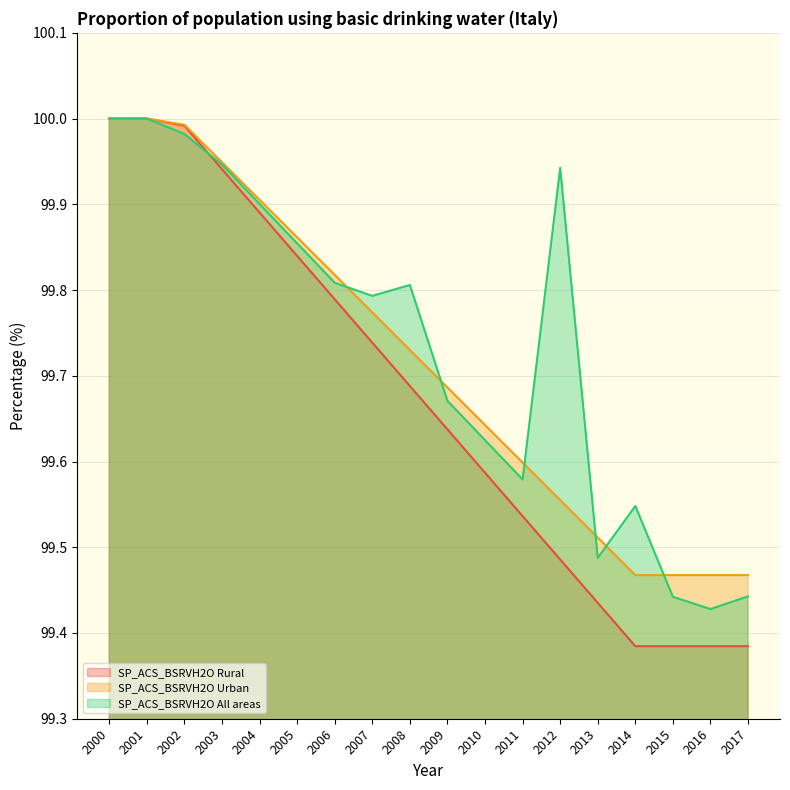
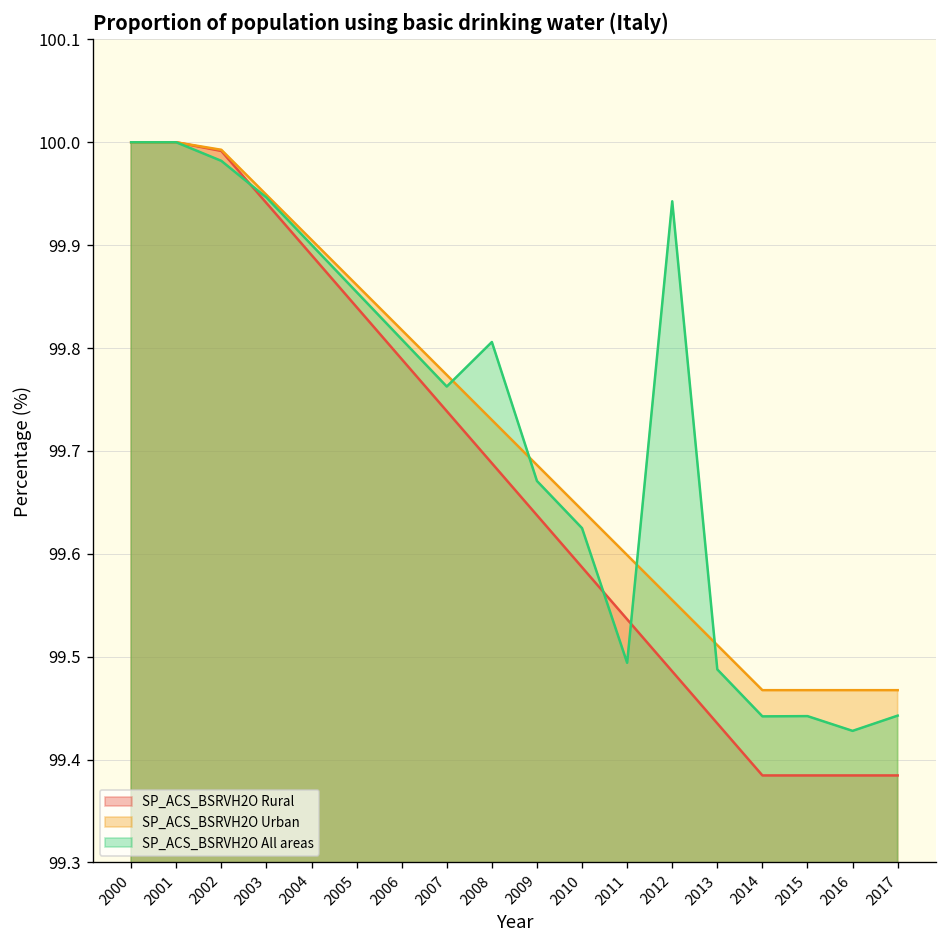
SP_ACS_BSRVH2O All areas, 2007: 99.79 -> 99.76
SP_ACS_BSRVH2O All areas, 2011: 99.58 -> 99.49
SP_ACS_BSRVH2O All areas, 2014: 99.55 -> 99.44
